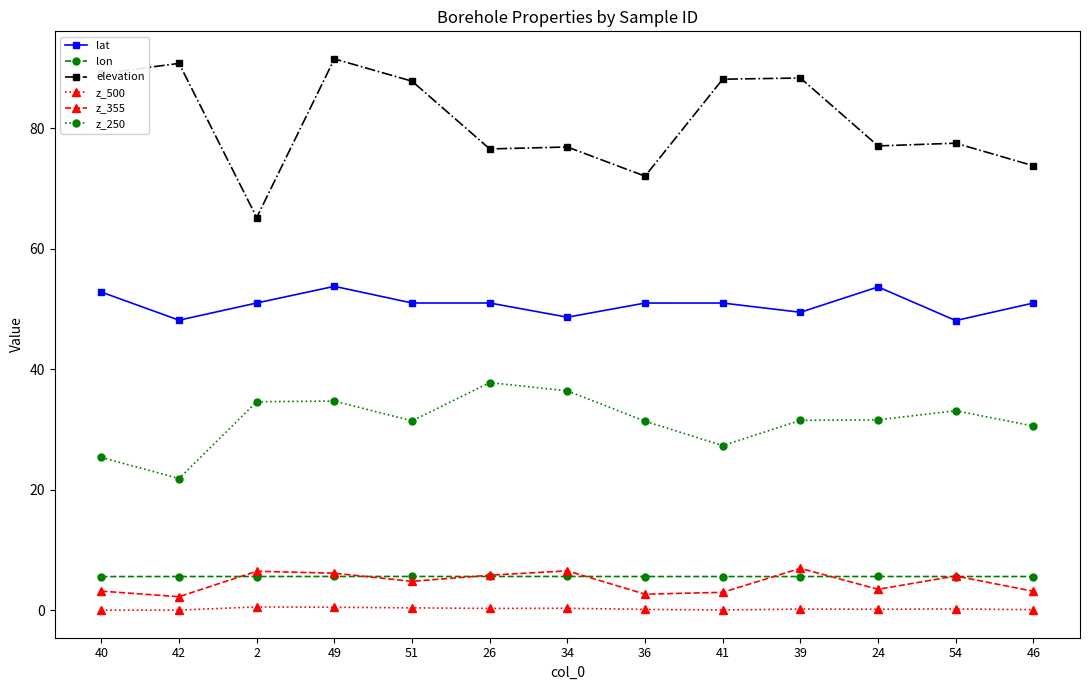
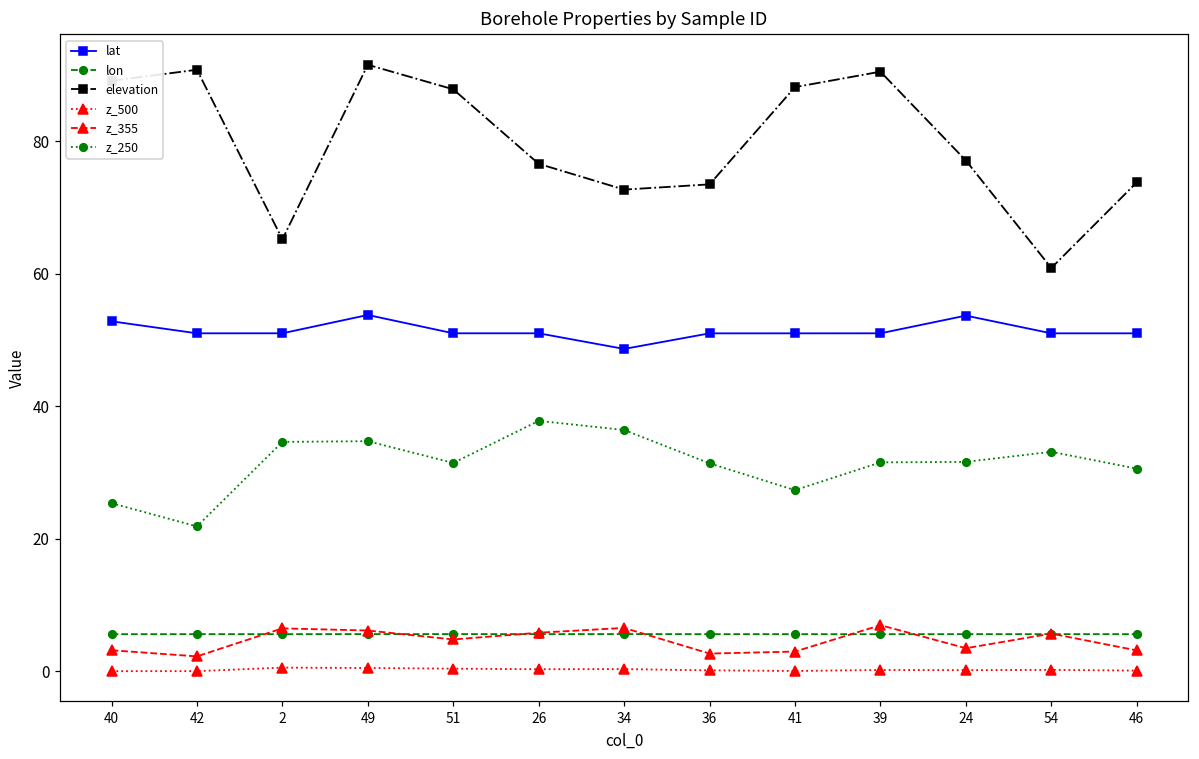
lat, 42: 48 -> 51
elevation, 34: 77 -> 73
elevation, 36: 72 -> 73
lat, 39: 49 -> 51
elevation, 39: 88 -> 90
lat, 54: 48 -> 51
elevation, 54: 78 -> 61
